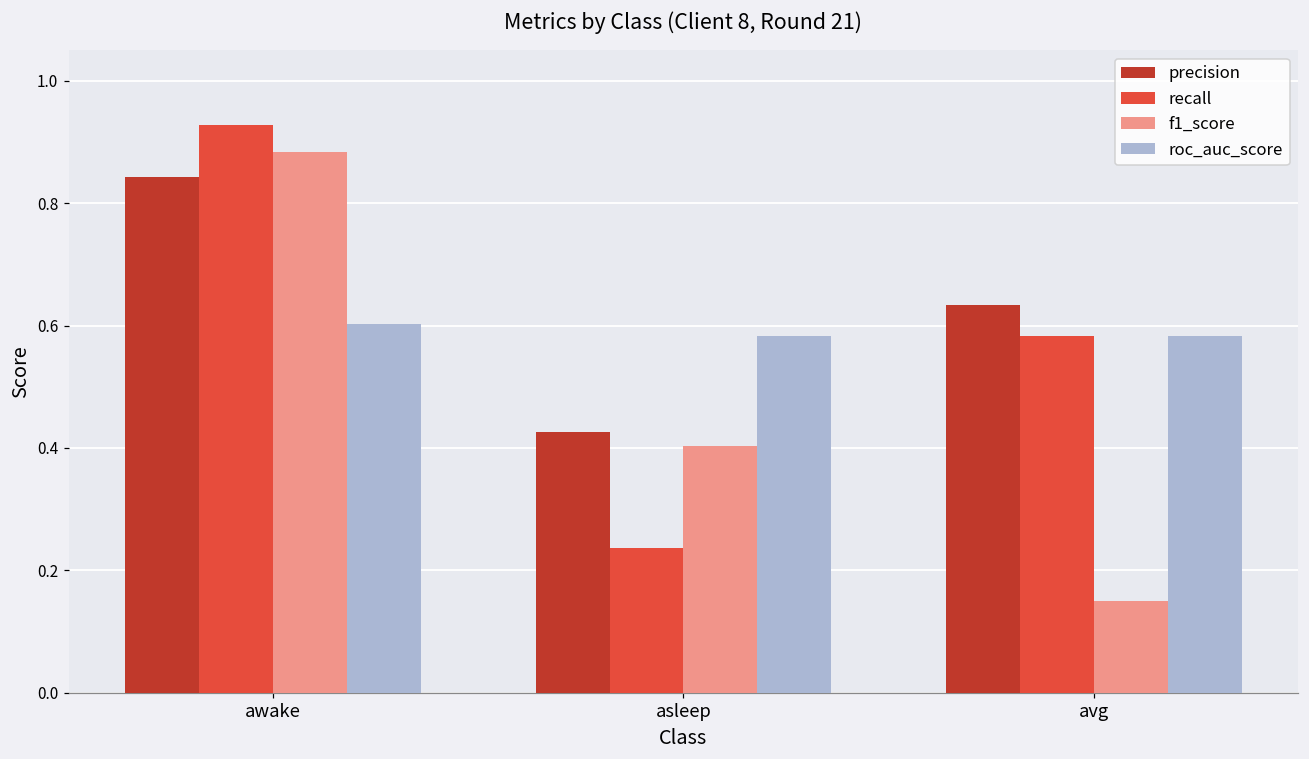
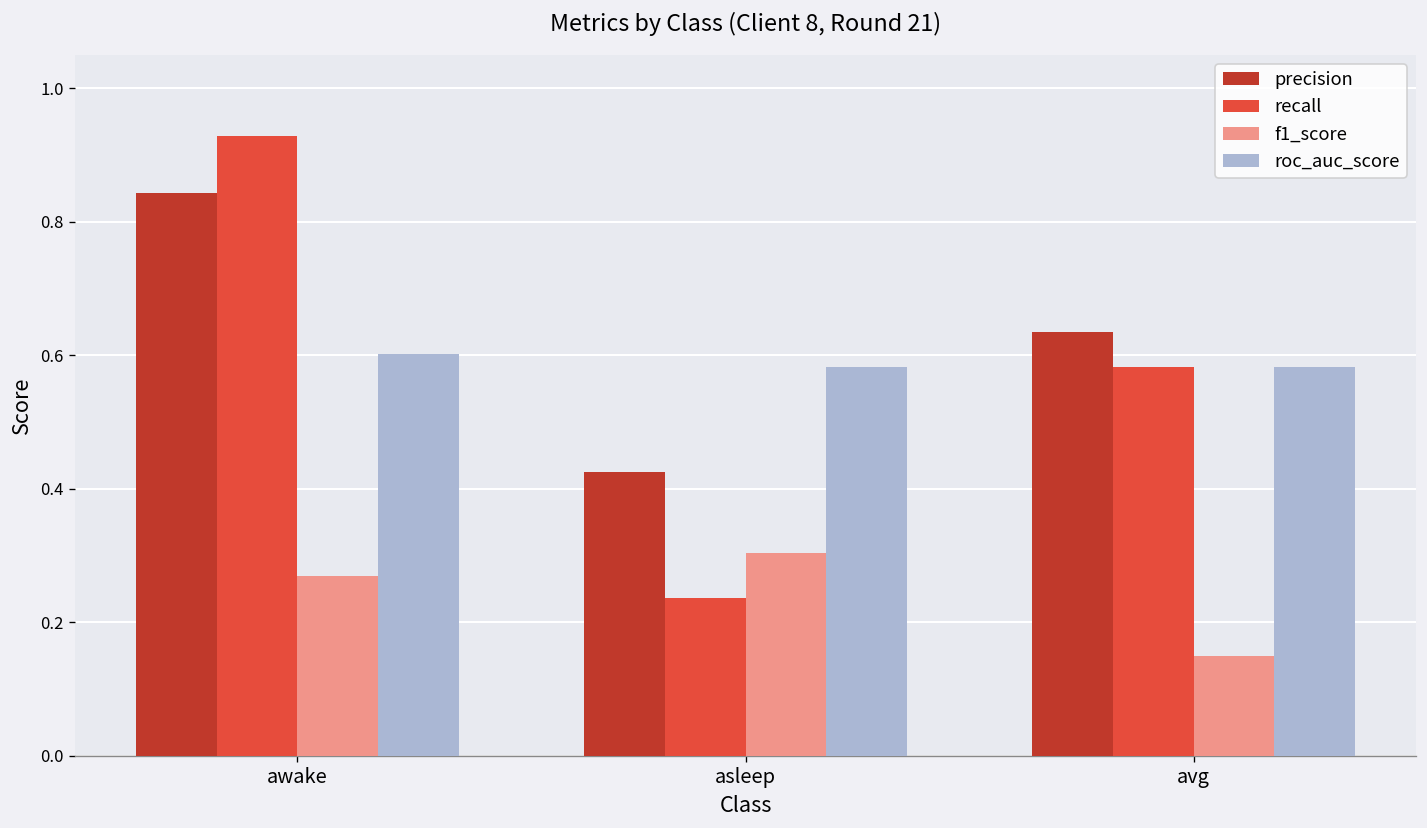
f1_score, awake: 0.88 -> 0.27
f1_score, asleep: 0.40 -> 0.30
